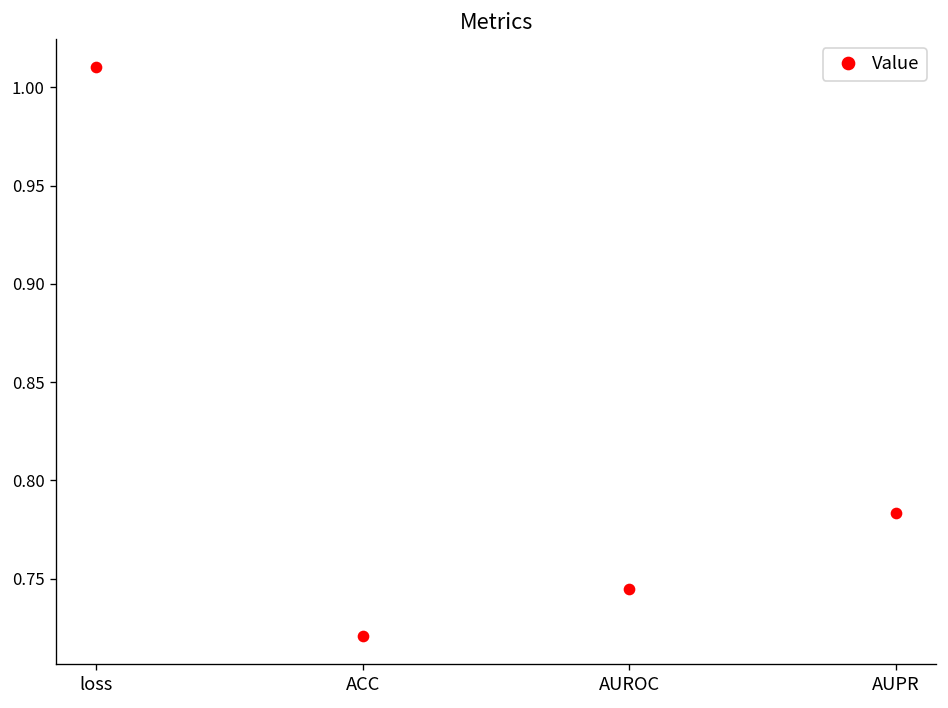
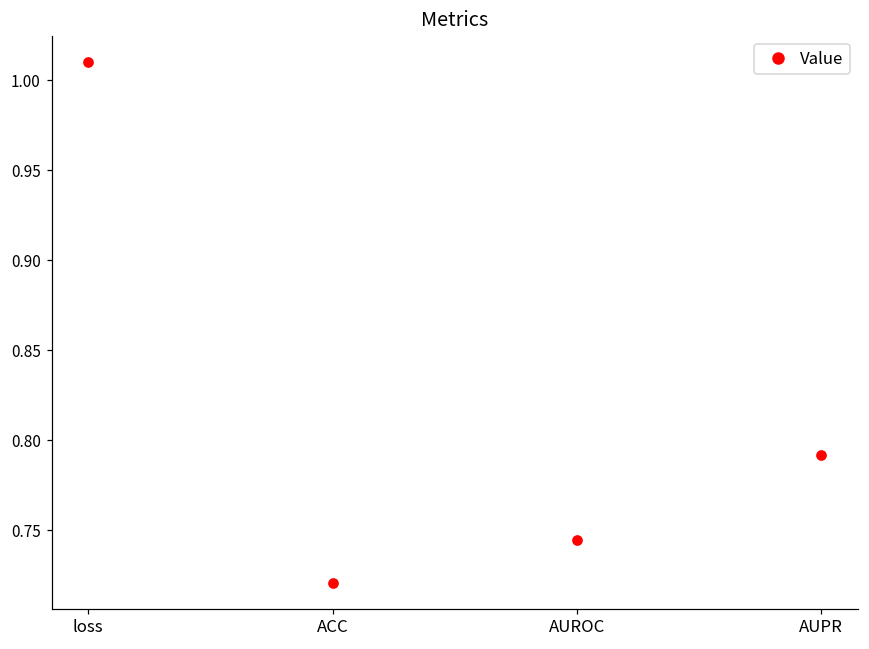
AUPR: 0.783 -> 0.792
